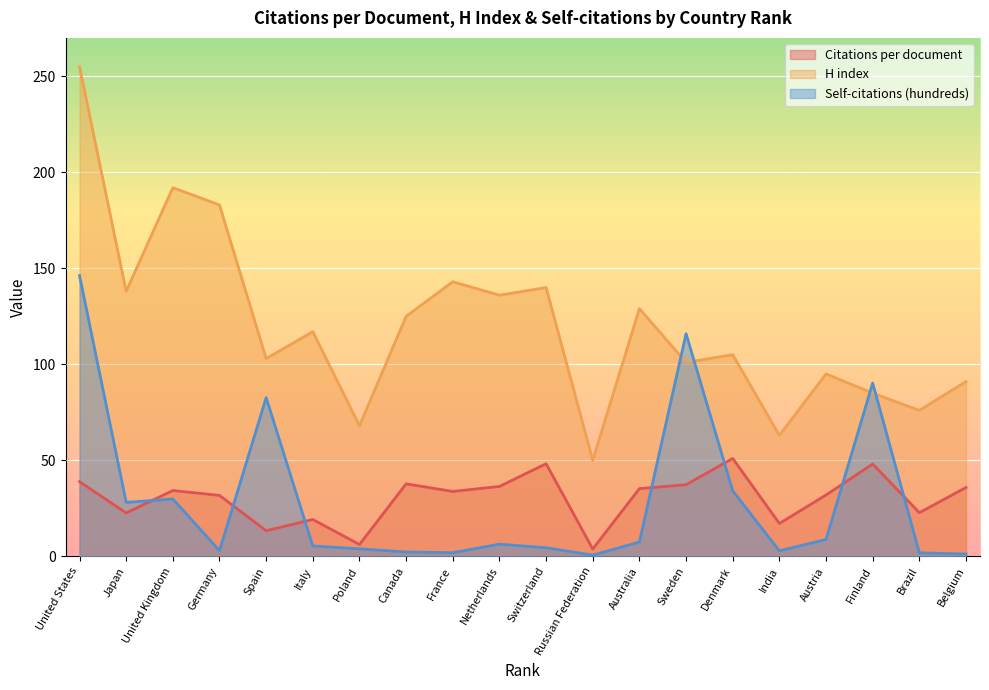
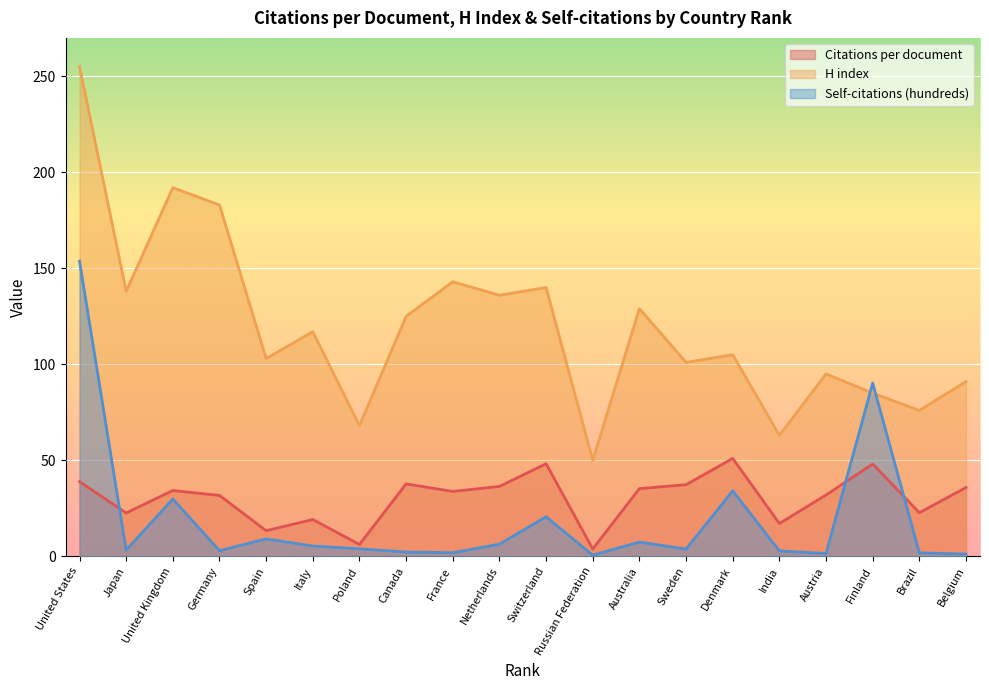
Self-citations (hundreds), United States: 146 -> 154
Self-citations (hundreds), Japan: 28 -> 3
Self-citations (hundreds), Spain: 83 -> 9
Self-citations (hundreds), Switzerland: 4 -> 21
Self-citations (hundreds), Sweden: 116 -> 4
Self-citations (hundreds), Austria: 9 -> 1
